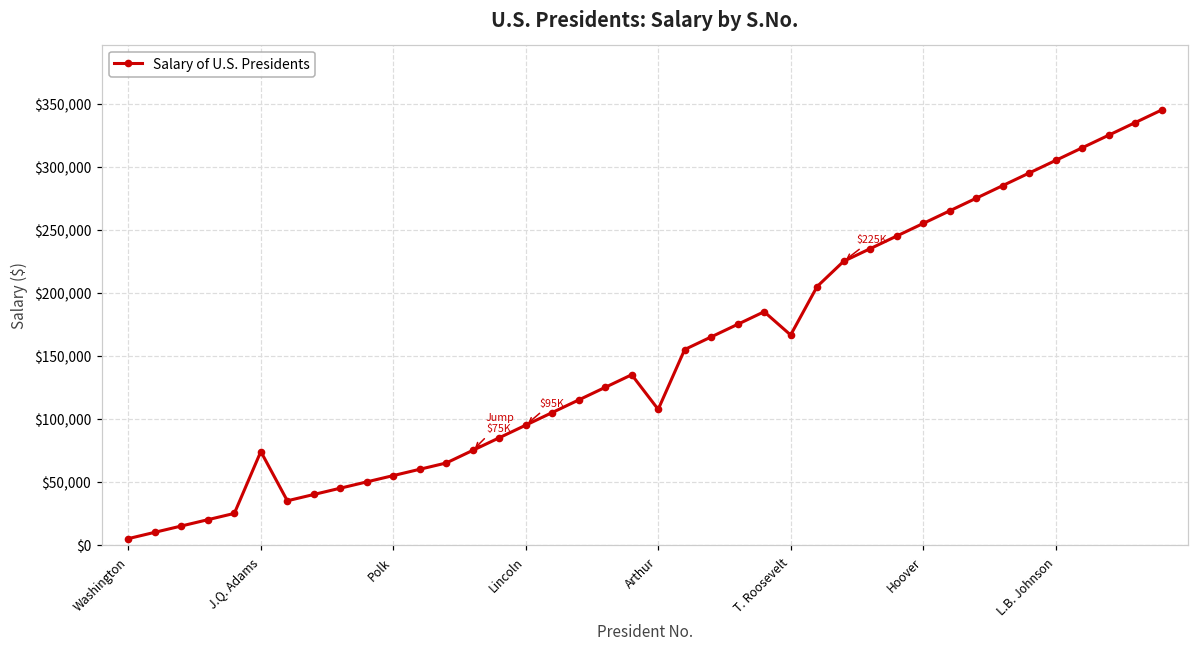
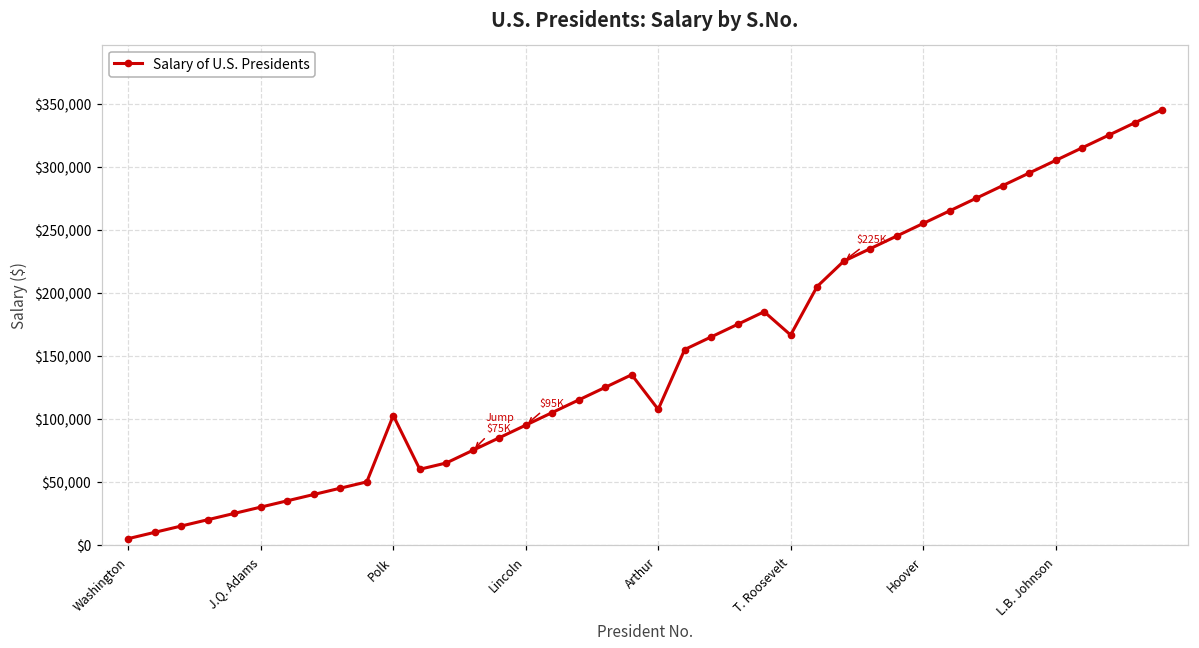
J.Q. Adams: $74,000 -> $30,000
Polk: $55,000 -> $103,000
